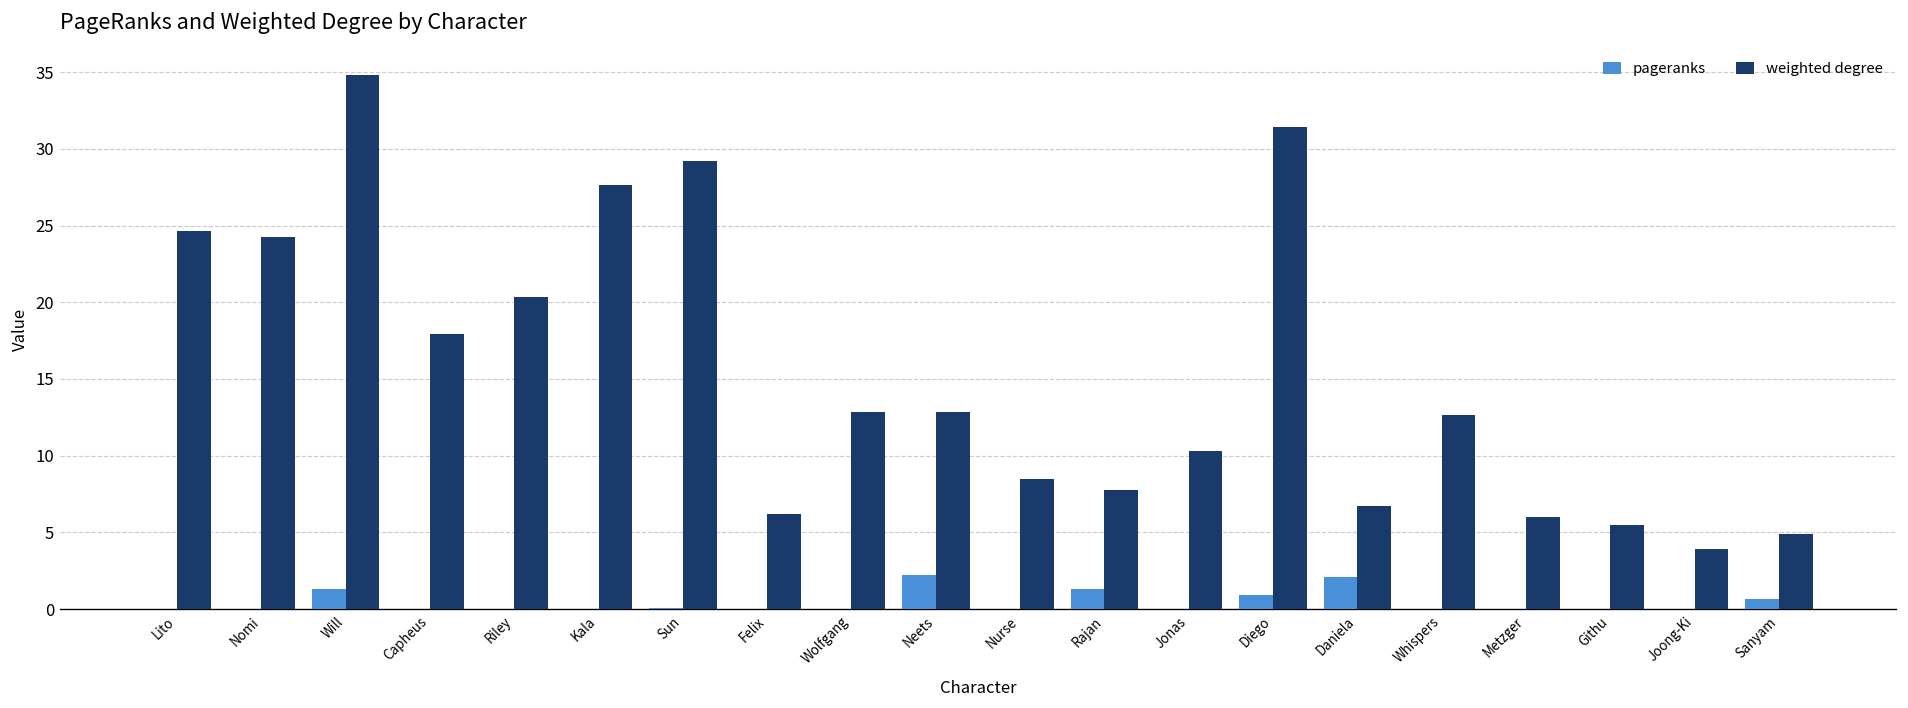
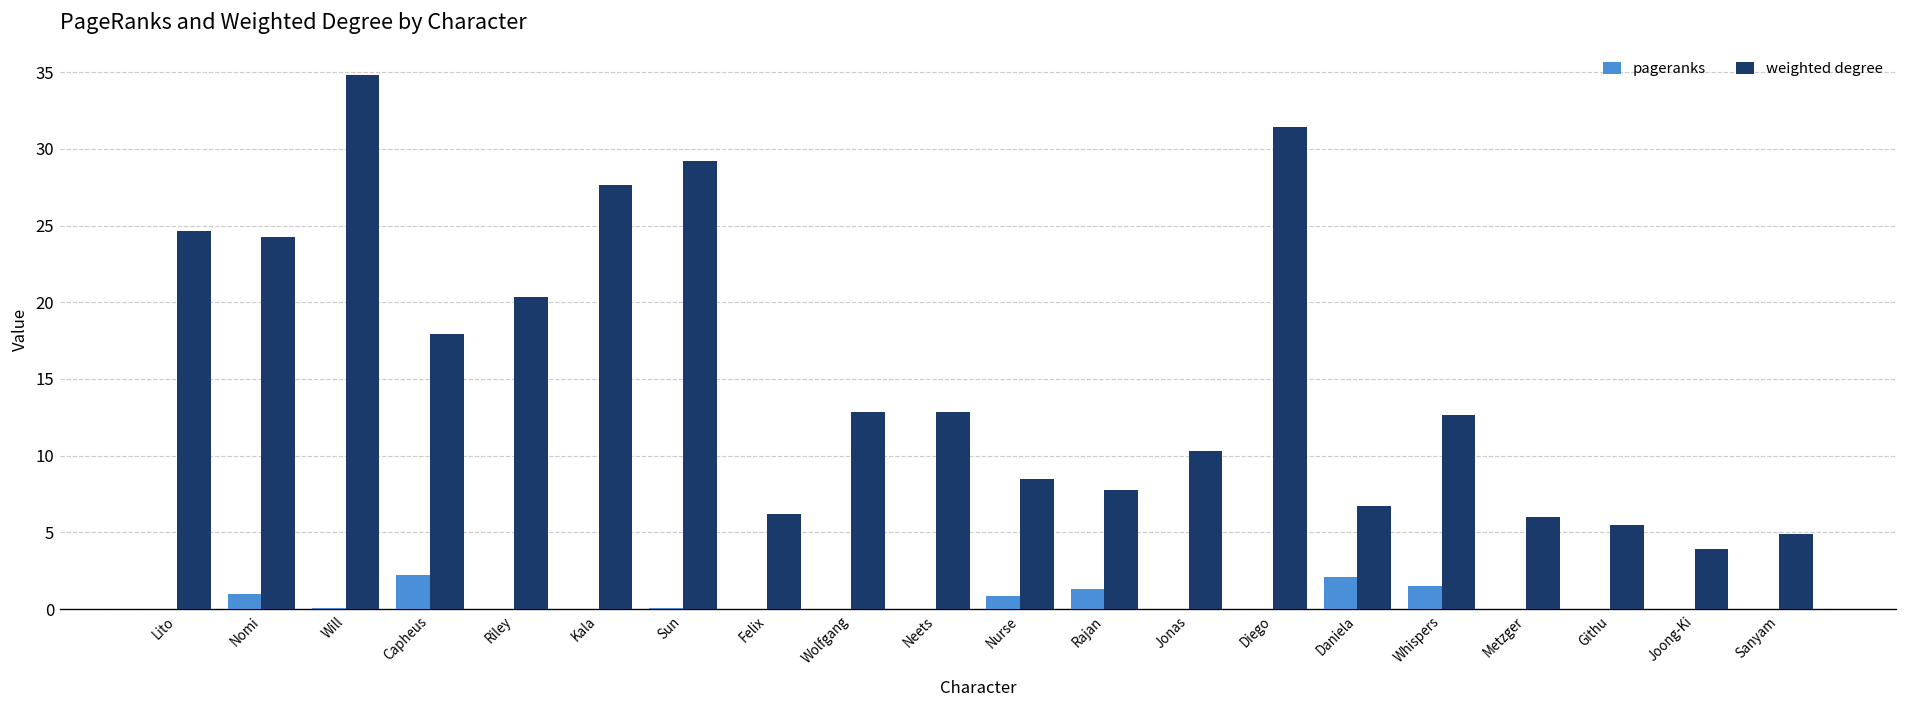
pageranks, Nomi: 0.0 -> 1.0
pageranks, Will: 1.3 -> 0.1
pageranks, Capheus: 0.0 -> 2.3
pageranks, Neets: 2.2 -> 0.0
pageranks, Nurse: 0.0 -> 0.9
pageranks, Diego: 0.9 -> 0.0
pageranks, Whispers: 0.0 -> 1.5
pageranks, Sanyam: 0.7 -> 0.0
